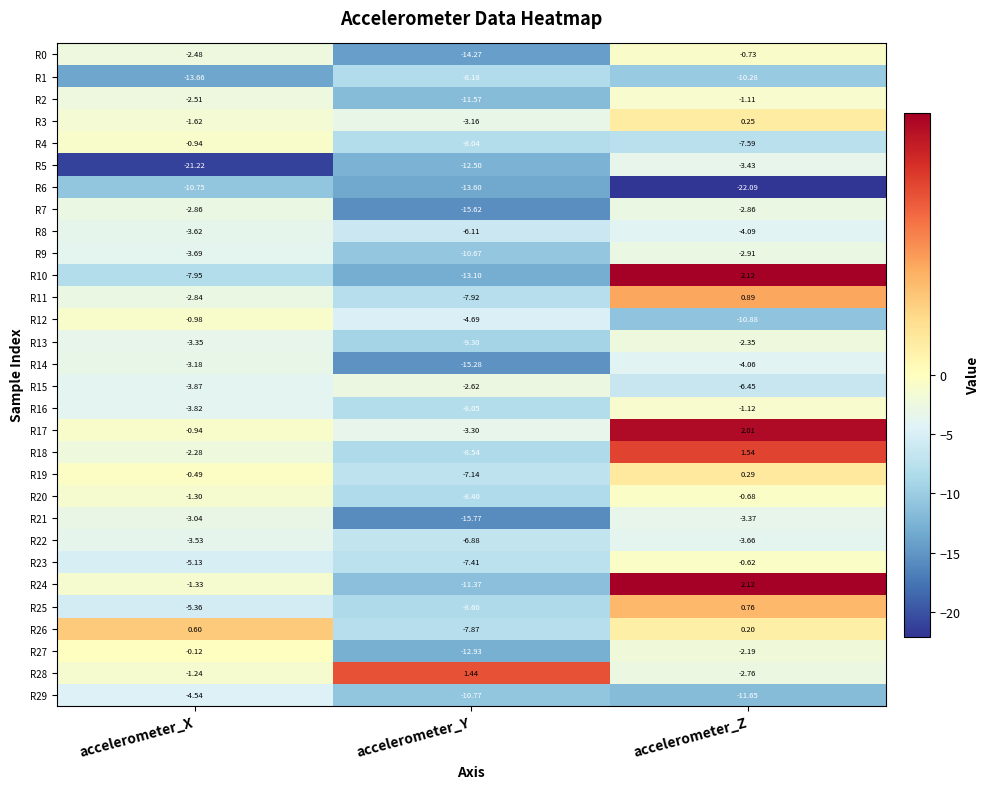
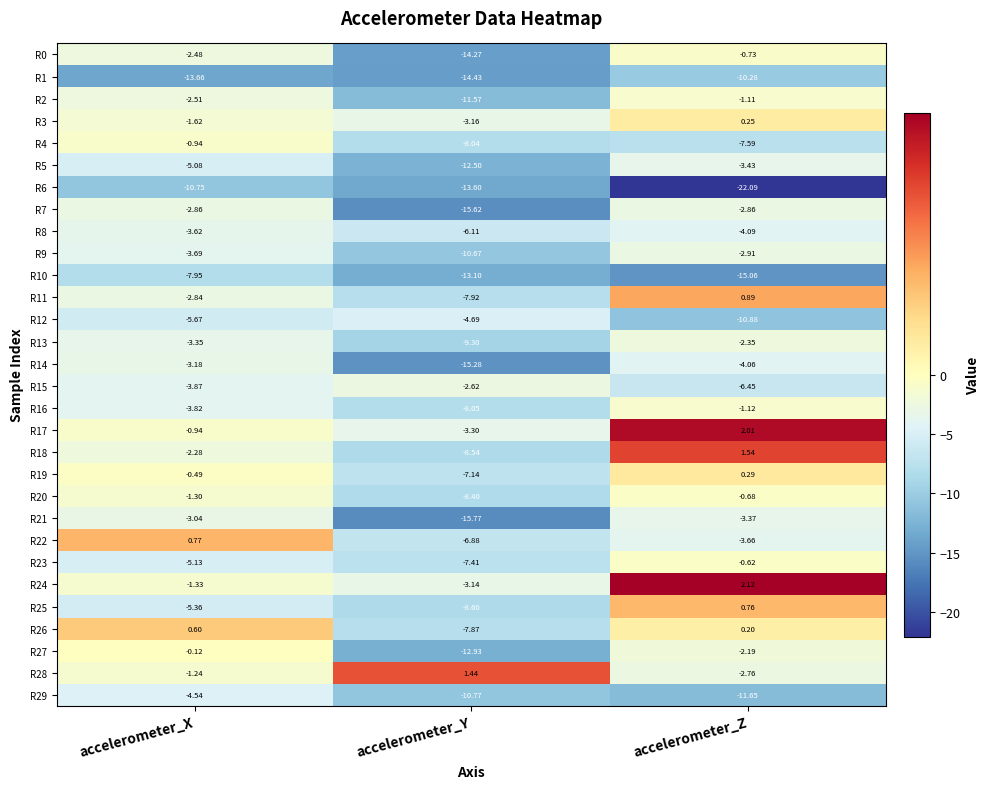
R1, accelerometer_Y: -8.18 -> -14.43
R5, accelerometer_X: -21.22 -> -5.08
R10, accelerometer_Z: 2.12 -> -15.06
R12, accelerometer_X: -0.98 -> -5.67
R22, accelerometer_X: -3.53 -> 0.77
R24, accelerometer_Y: -11.37 -> -3.14
